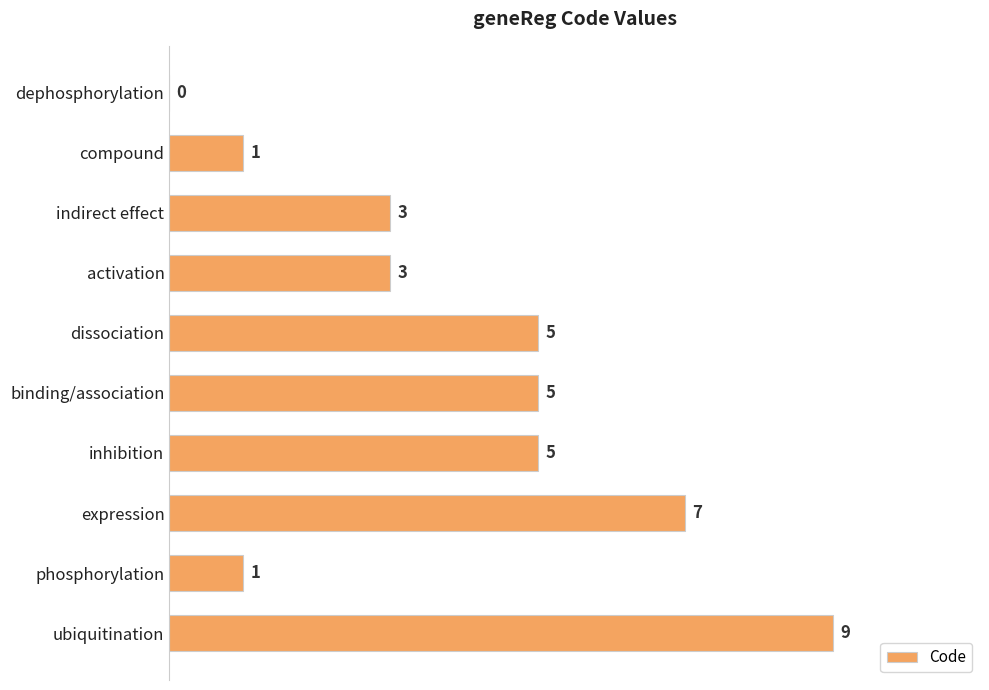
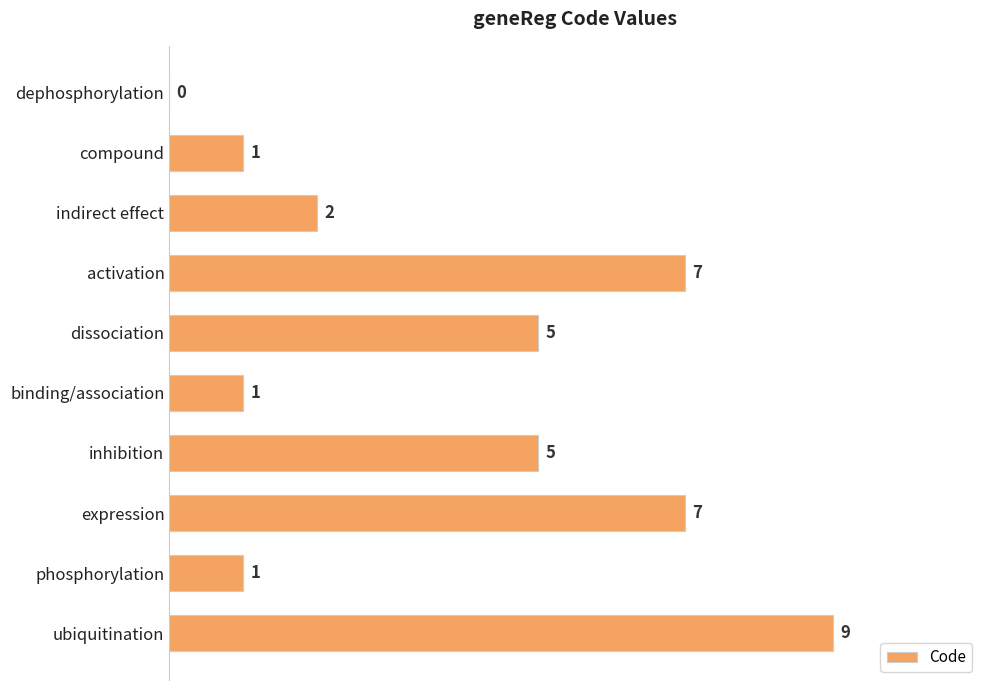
indirect effect: 3 -> 2
activation: 3 -> 7
binding/association: 5 -> 1
